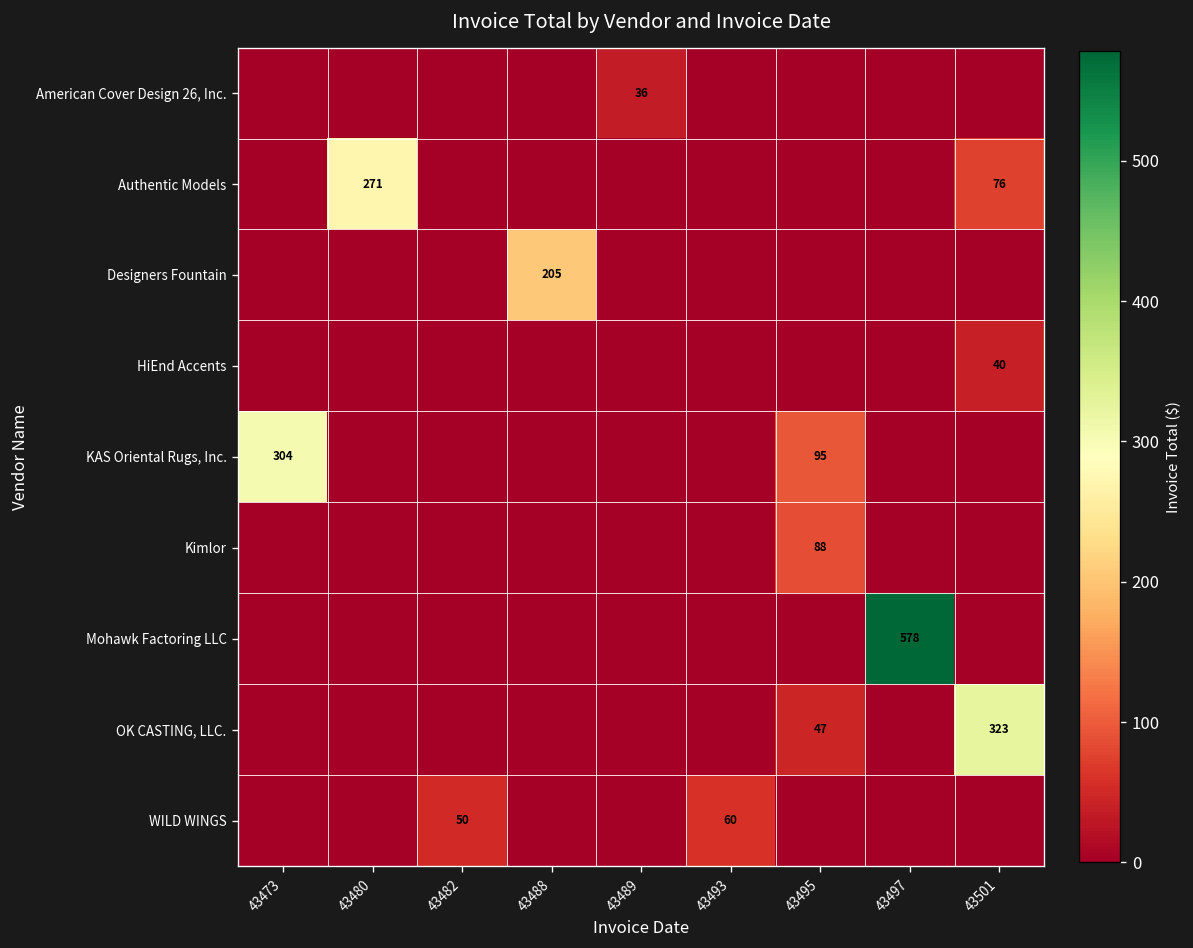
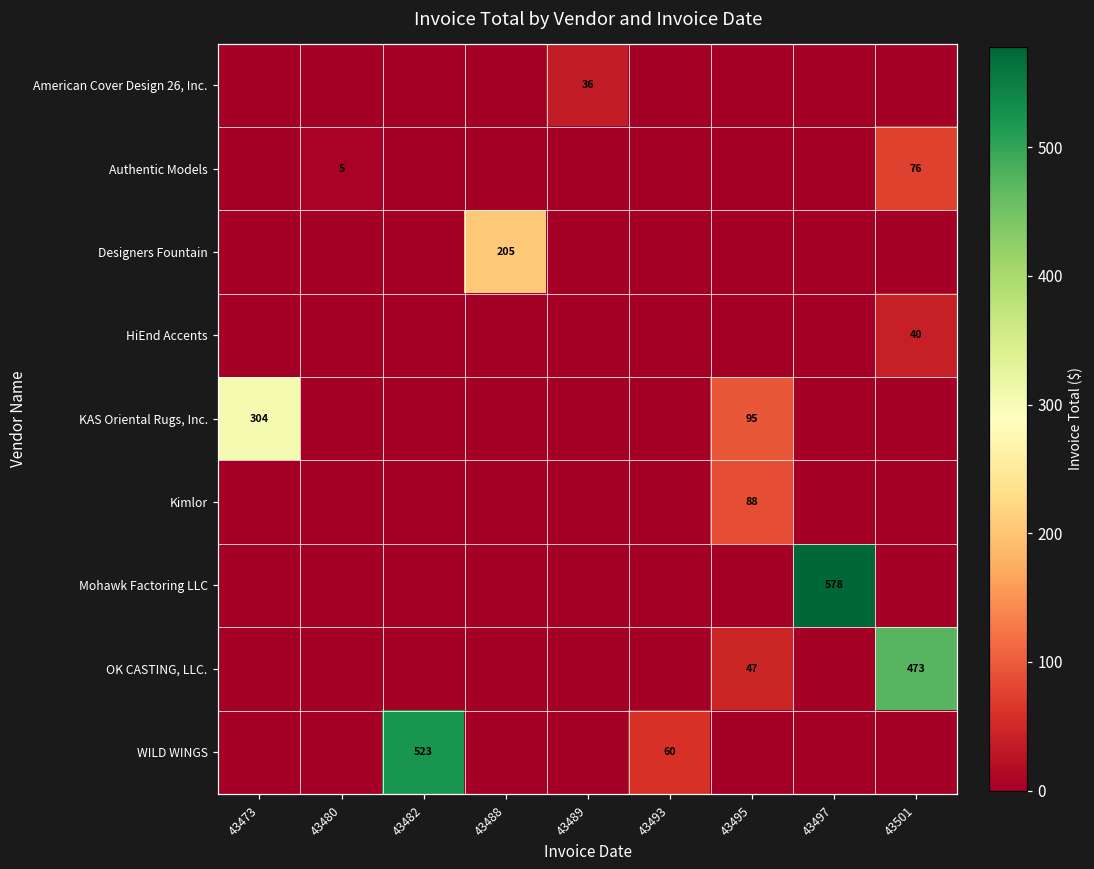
Authentic Models, 43480: 271 -> 5
OK CASTING, LLC., 43501: 323 -> 473
WILD WINGS, 43482: 50 -> 523
